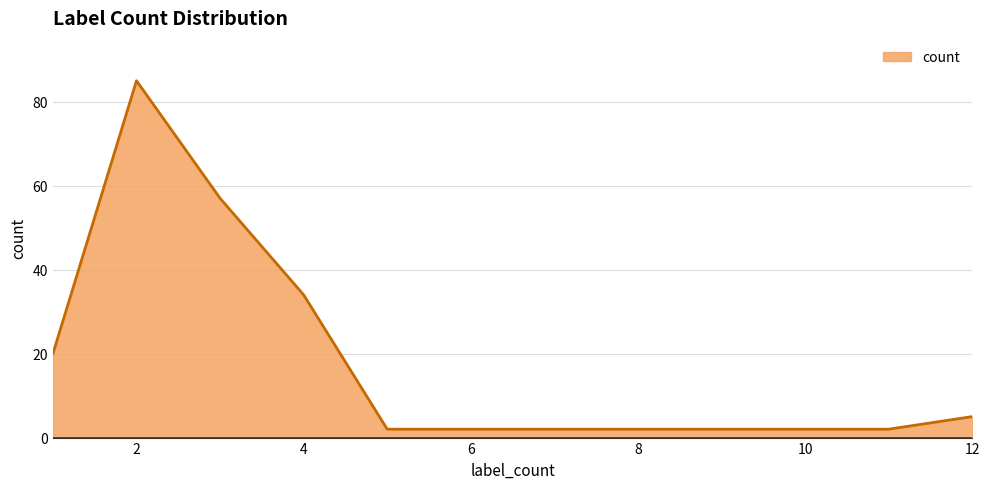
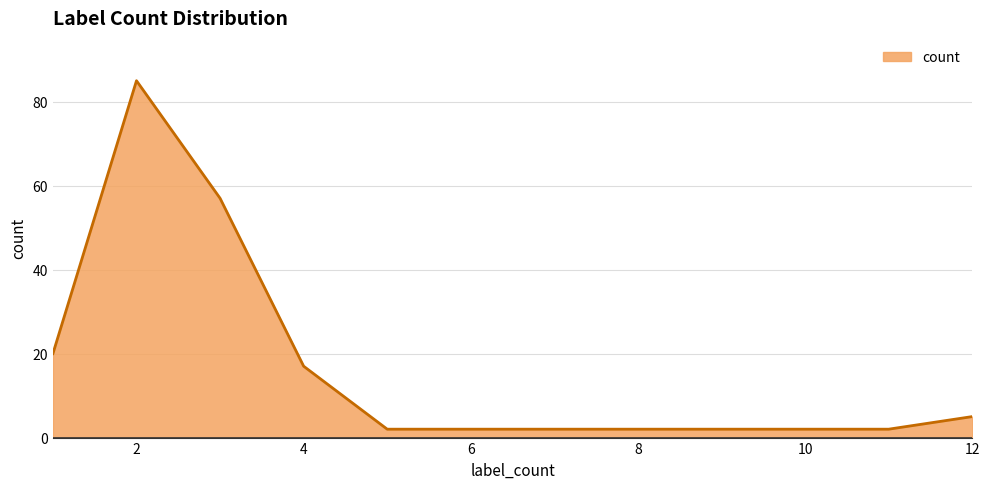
4: 34 -> 17
